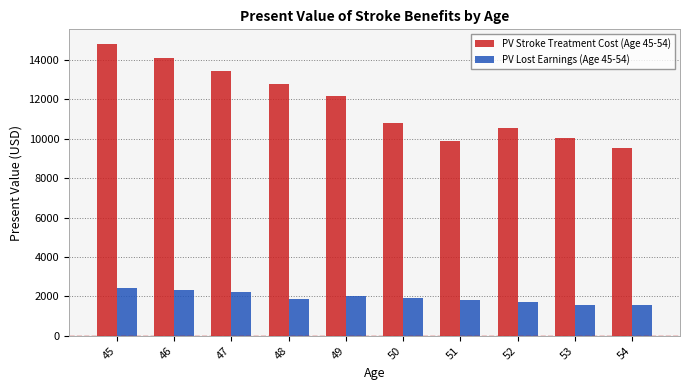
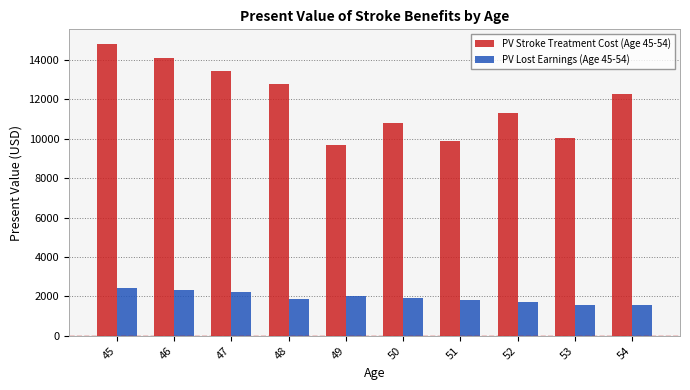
PV Stroke Treatment Cost (Age 45-54), 49: 12200 -> 9700
PV Stroke Treatment Cost (Age 45-54), 52: 10500 -> 11300
PV Stroke Treatment Cost (Age 45-54), 54: 9600 -> 12300
